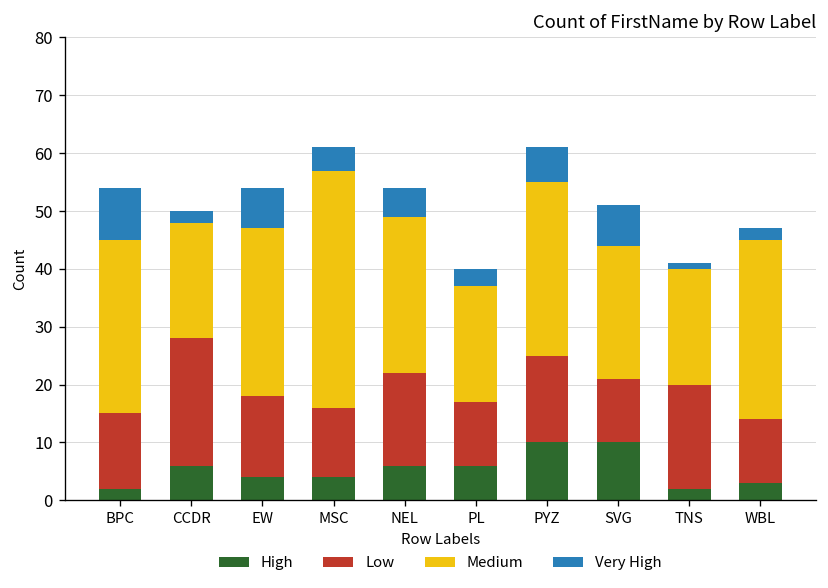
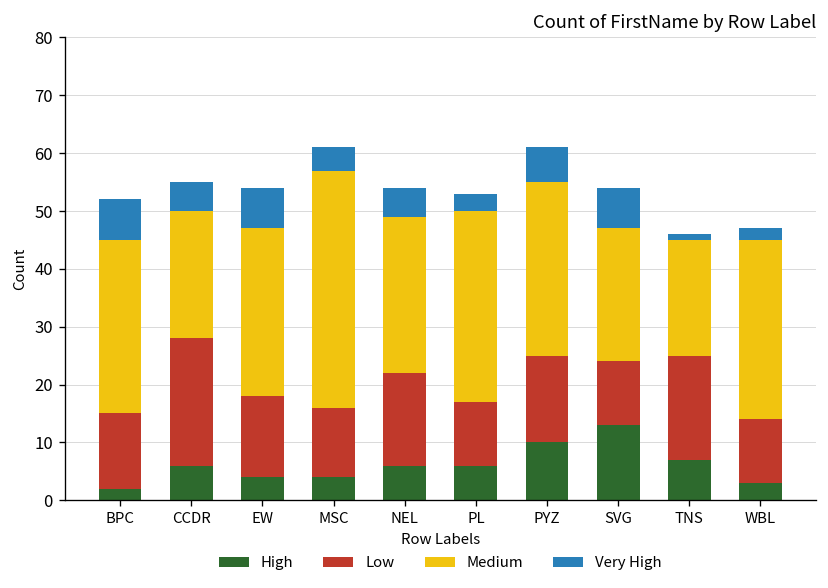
Very High, BPC: 9 -> 7
Medium, CCDR: 20 -> 22
Very High, CCDR: 2 -> 5
Medium, PL: 20 -> 33
High, SVG: 10 -> 13
High, TNS: 2 -> 7
